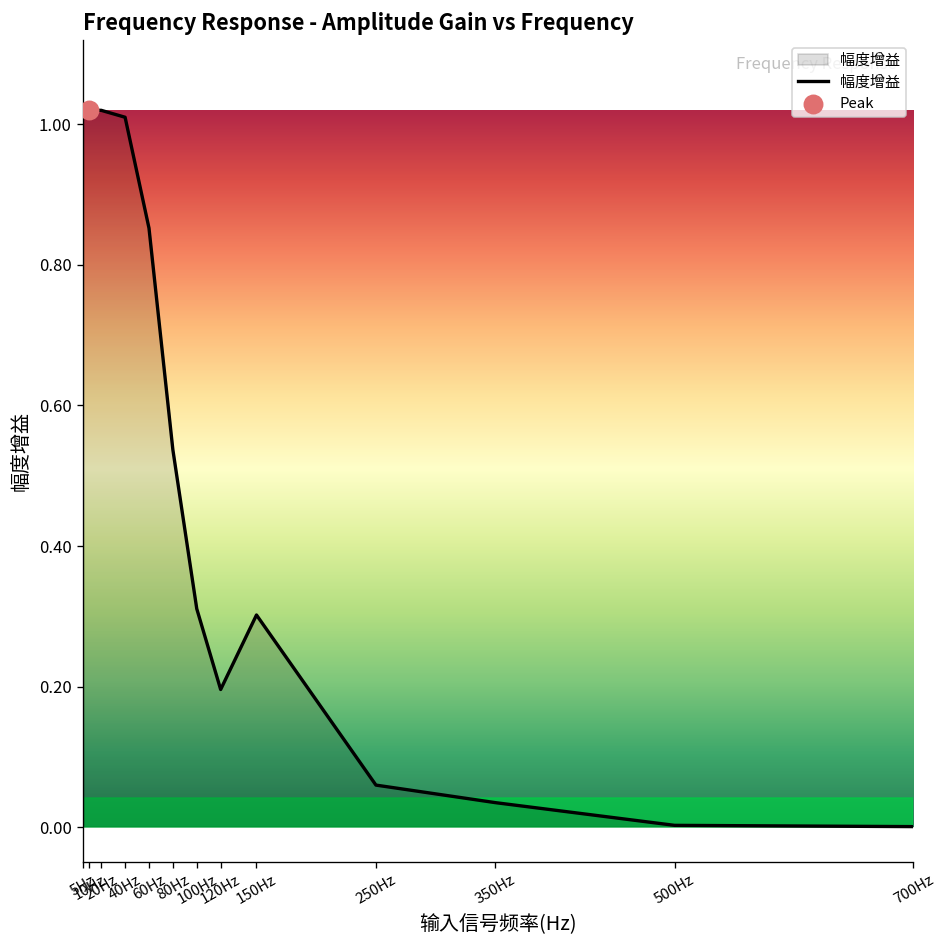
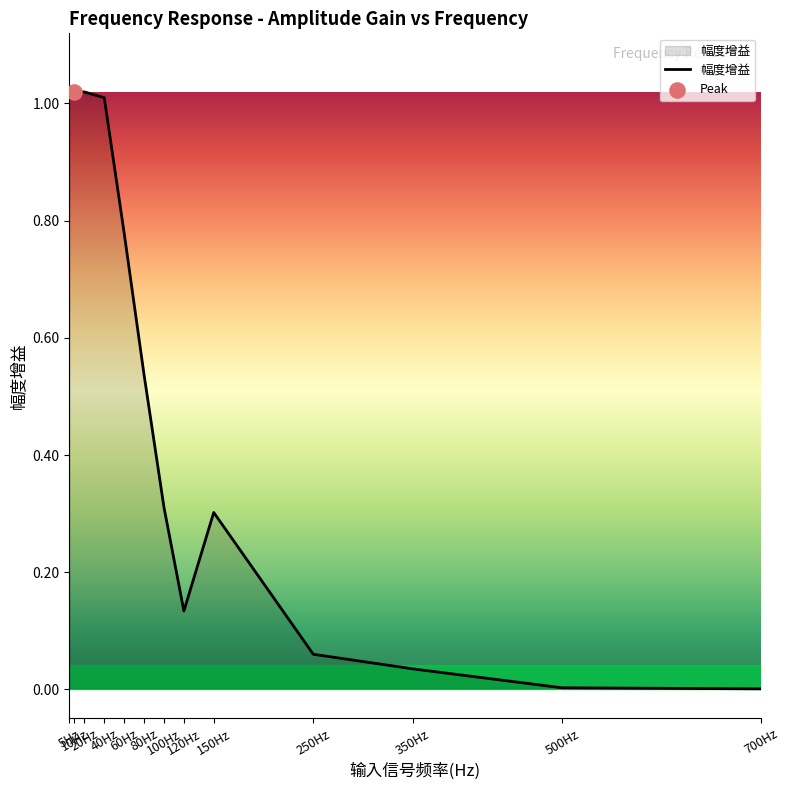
幅度增益, 60Hz: 0.85 -> 0.78
幅度增益, 120Hz: 0.20 -> 0.13
